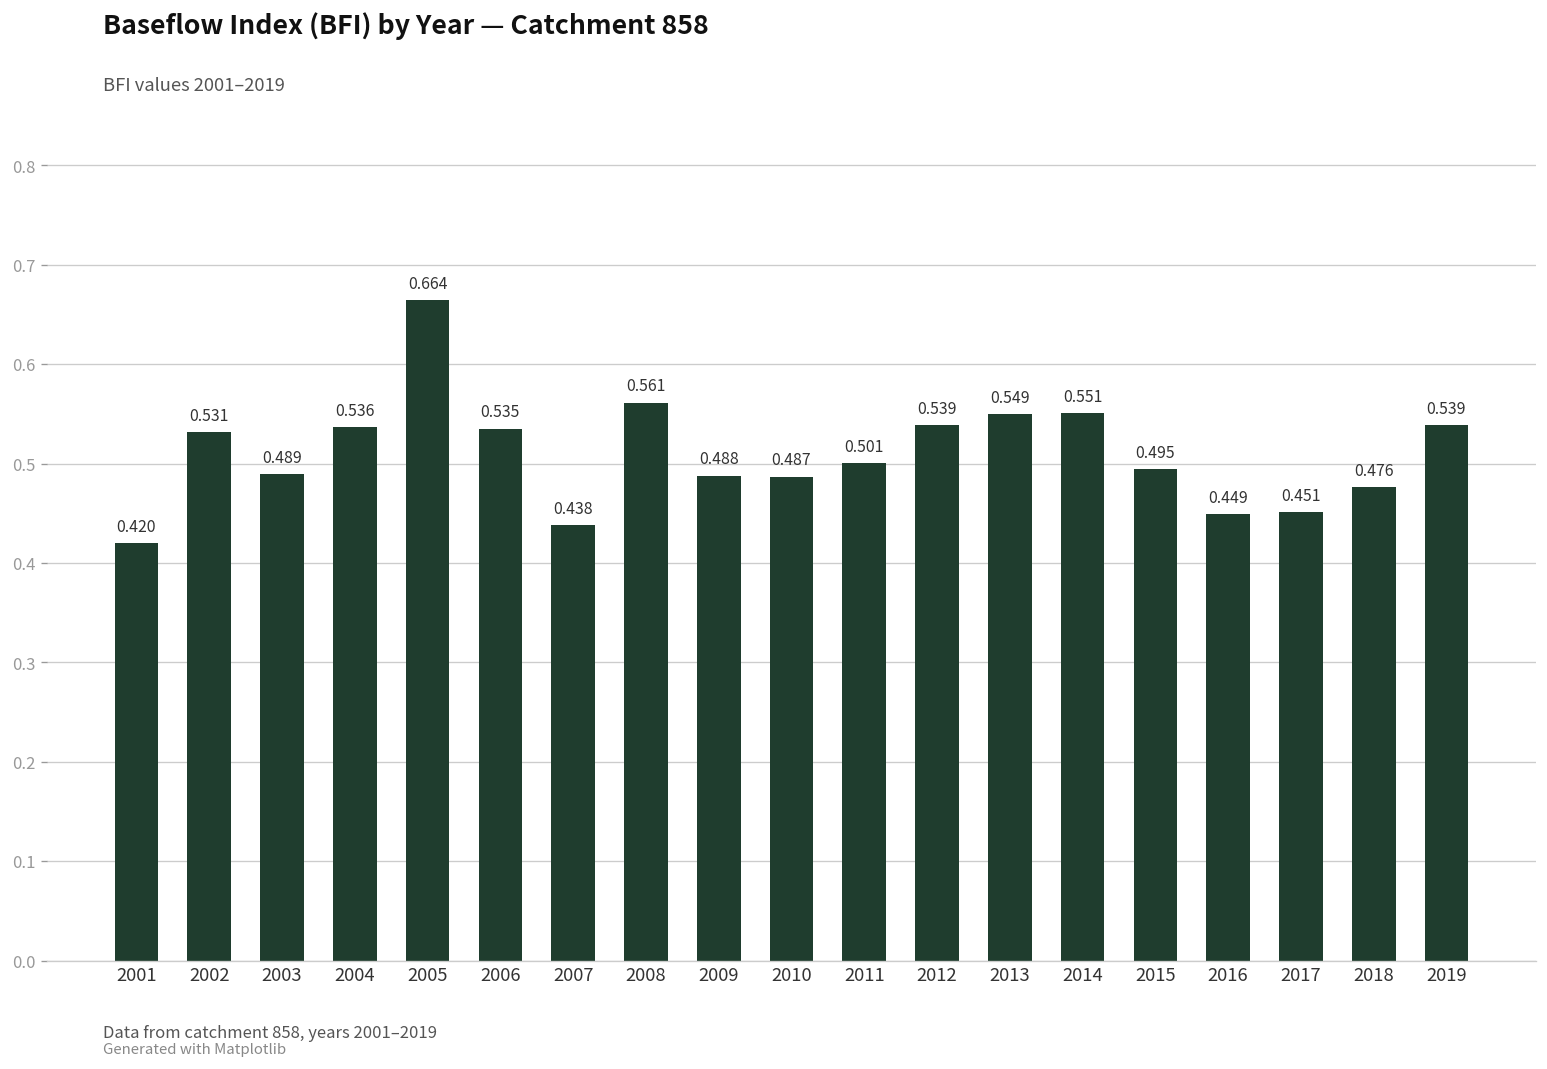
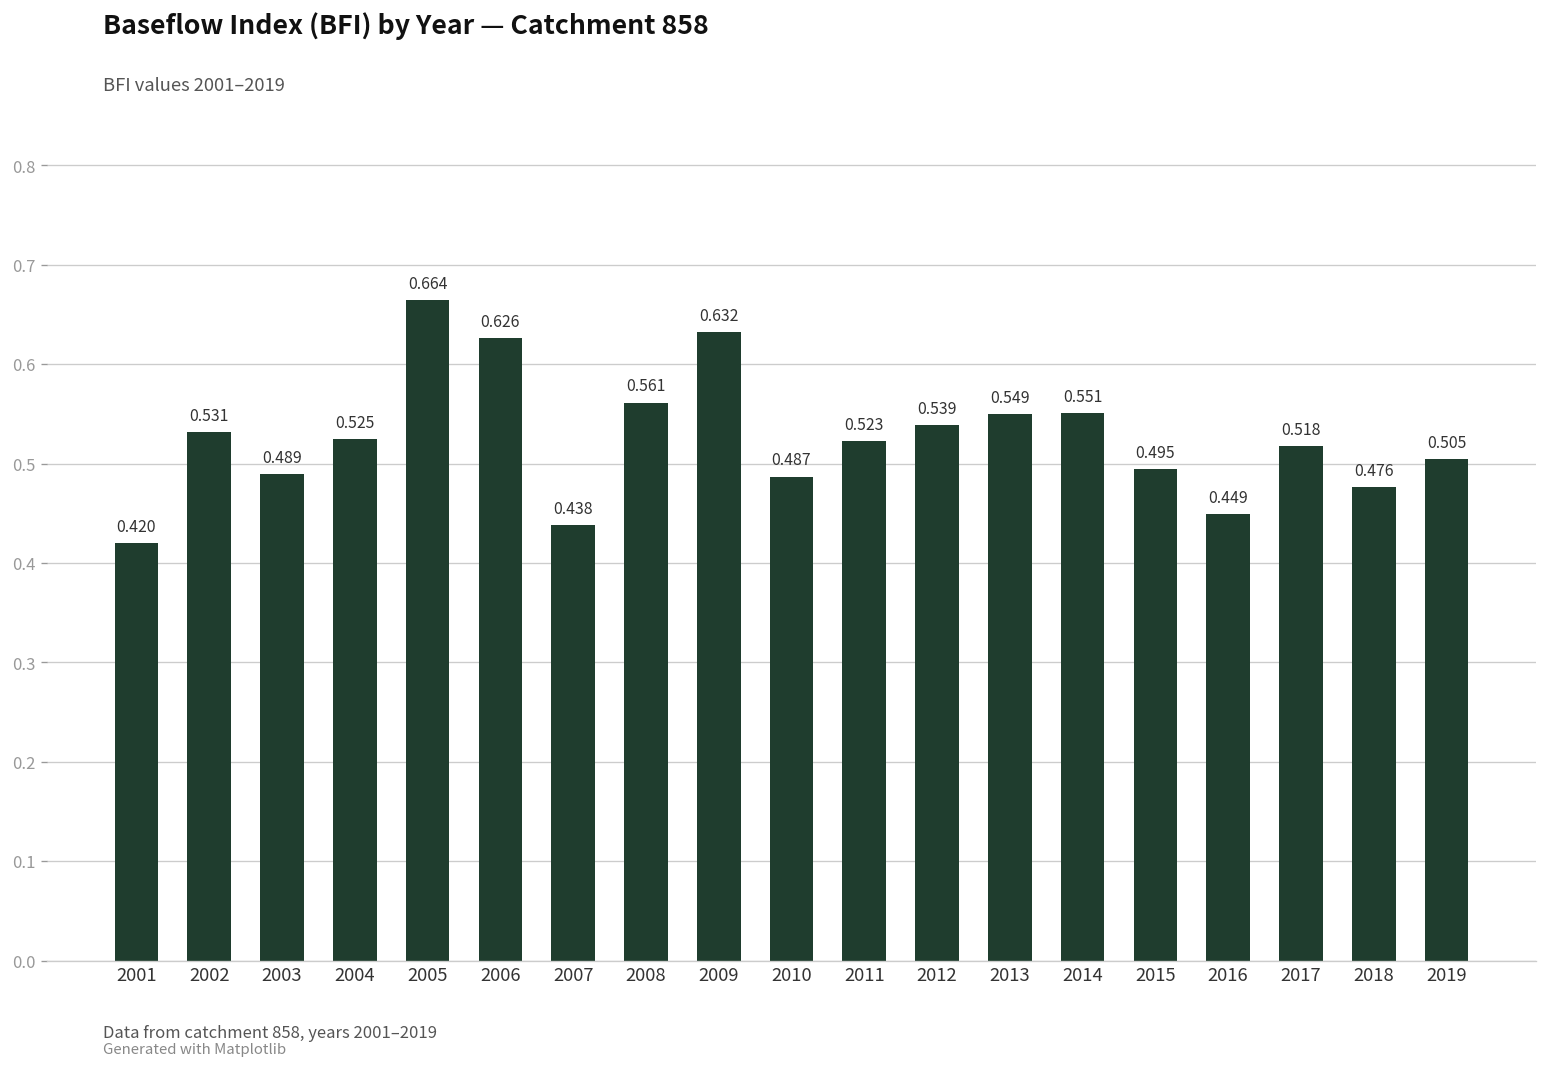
2004: 0.536 -> 0.525
2006: 0.535 -> 0.626
2009: 0.488 -> 0.632
2011: 0.501 -> 0.523
2017: 0.451 -> 0.518
2019: 0.539 -> 0.505
